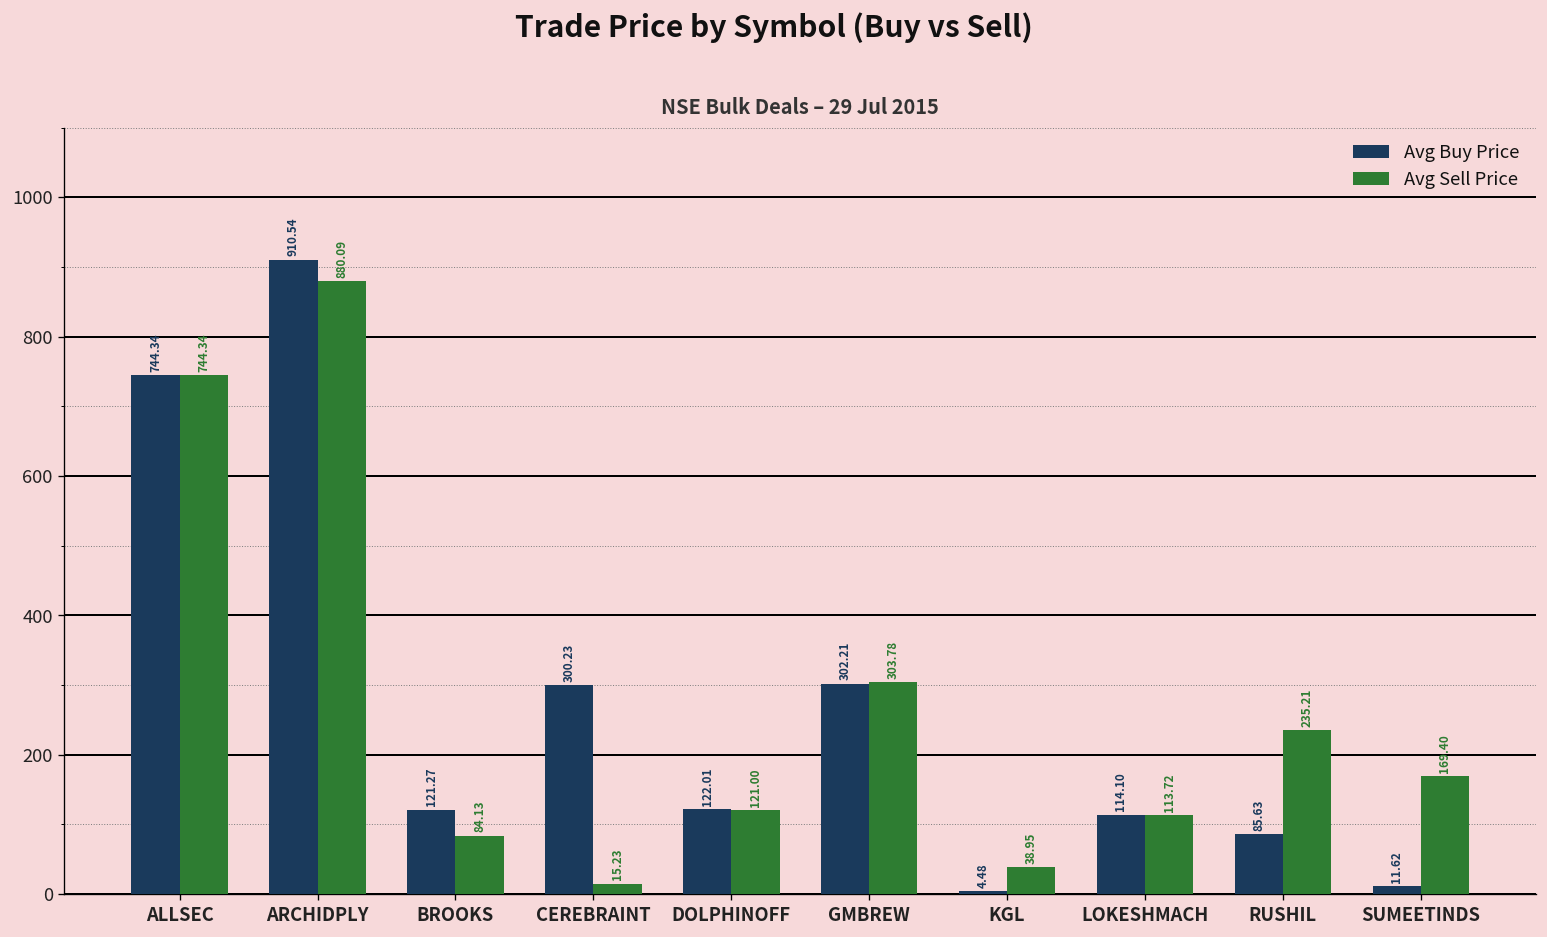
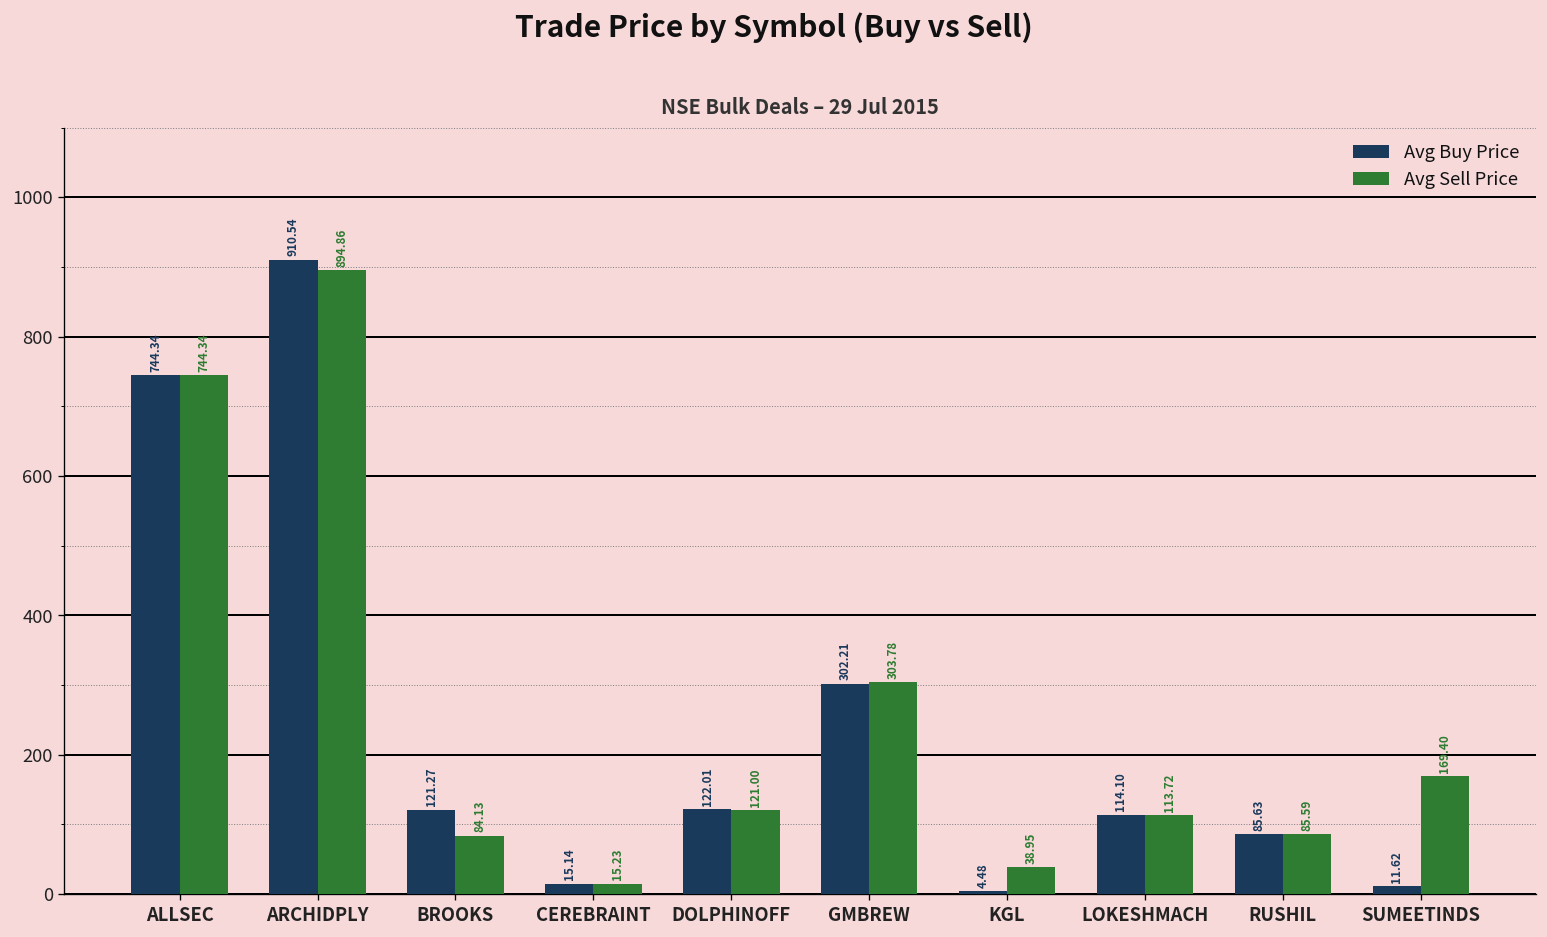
Avg Sell Price, ARCHIDPLY: 880.09 -> 894.86
Avg Buy Price, CEREBRAINT: 300.23 -> 15.14
Avg Sell Price, RUSHIL: 235.21 -> 85.59
